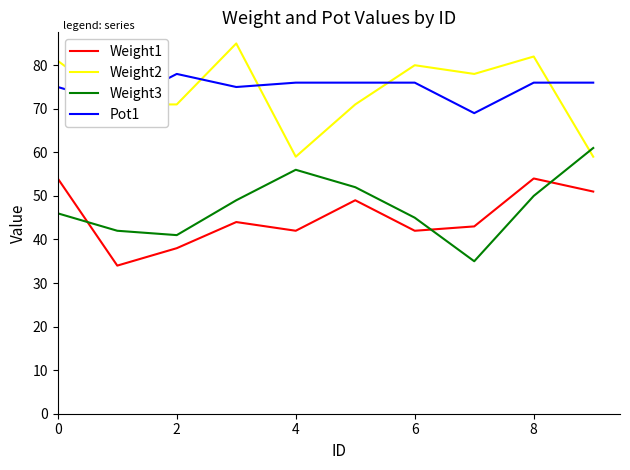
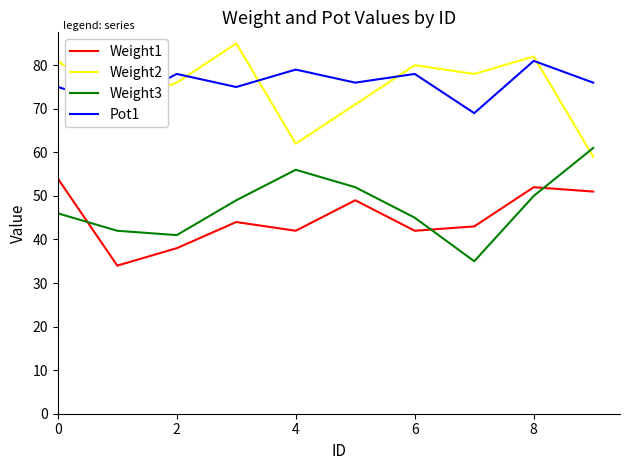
Weight2, 2: 71 -> 76
Weight2, 4: 59 -> 62
Pot1, 4: 76 -> 79
Pot1, 6: 76 -> 78
Weight1, 8: 54 -> 52
Pot1, 8: 76 -> 81
